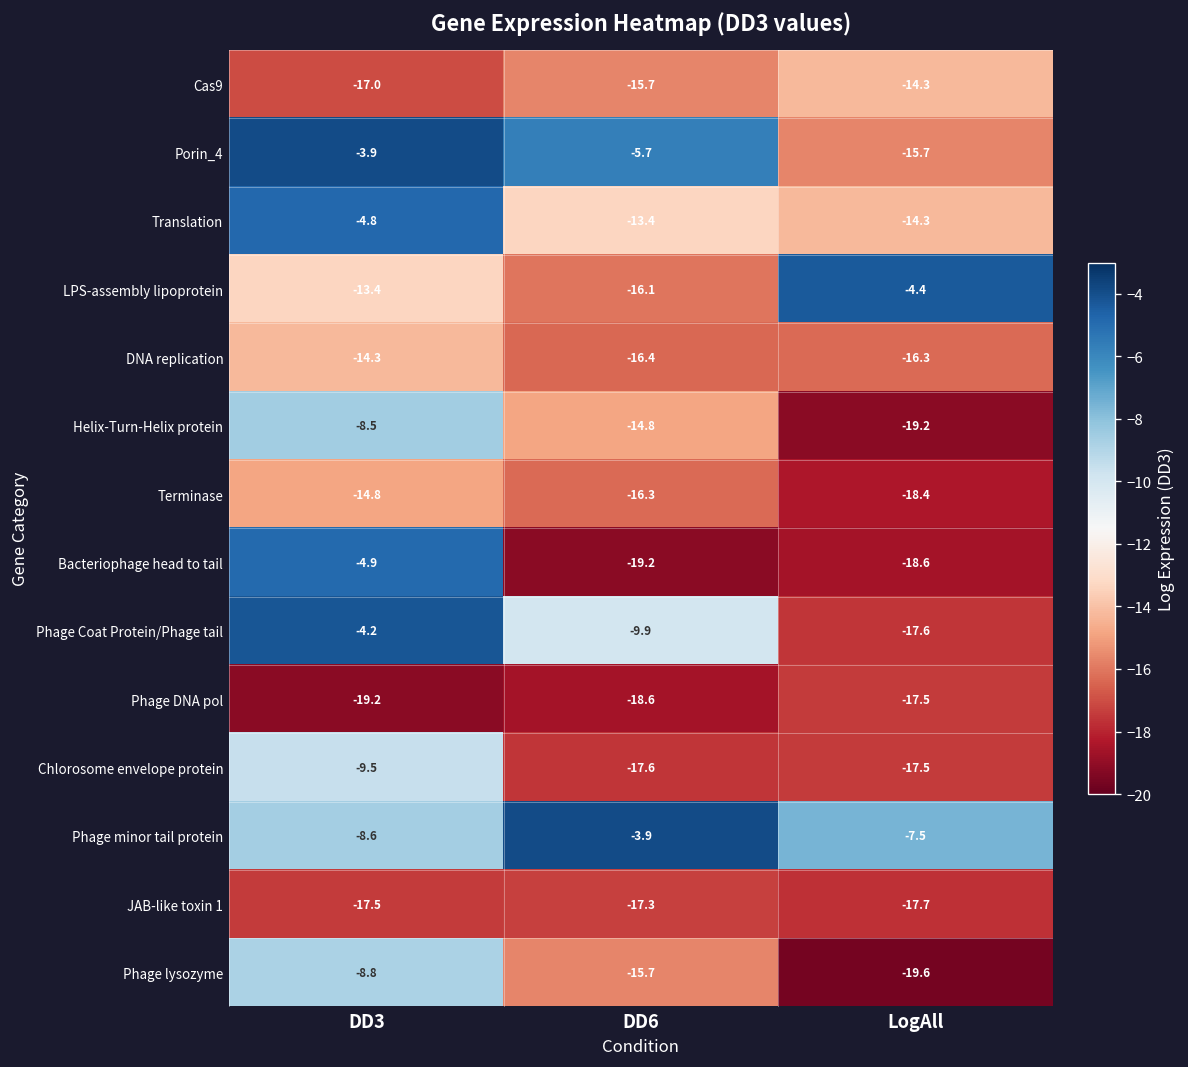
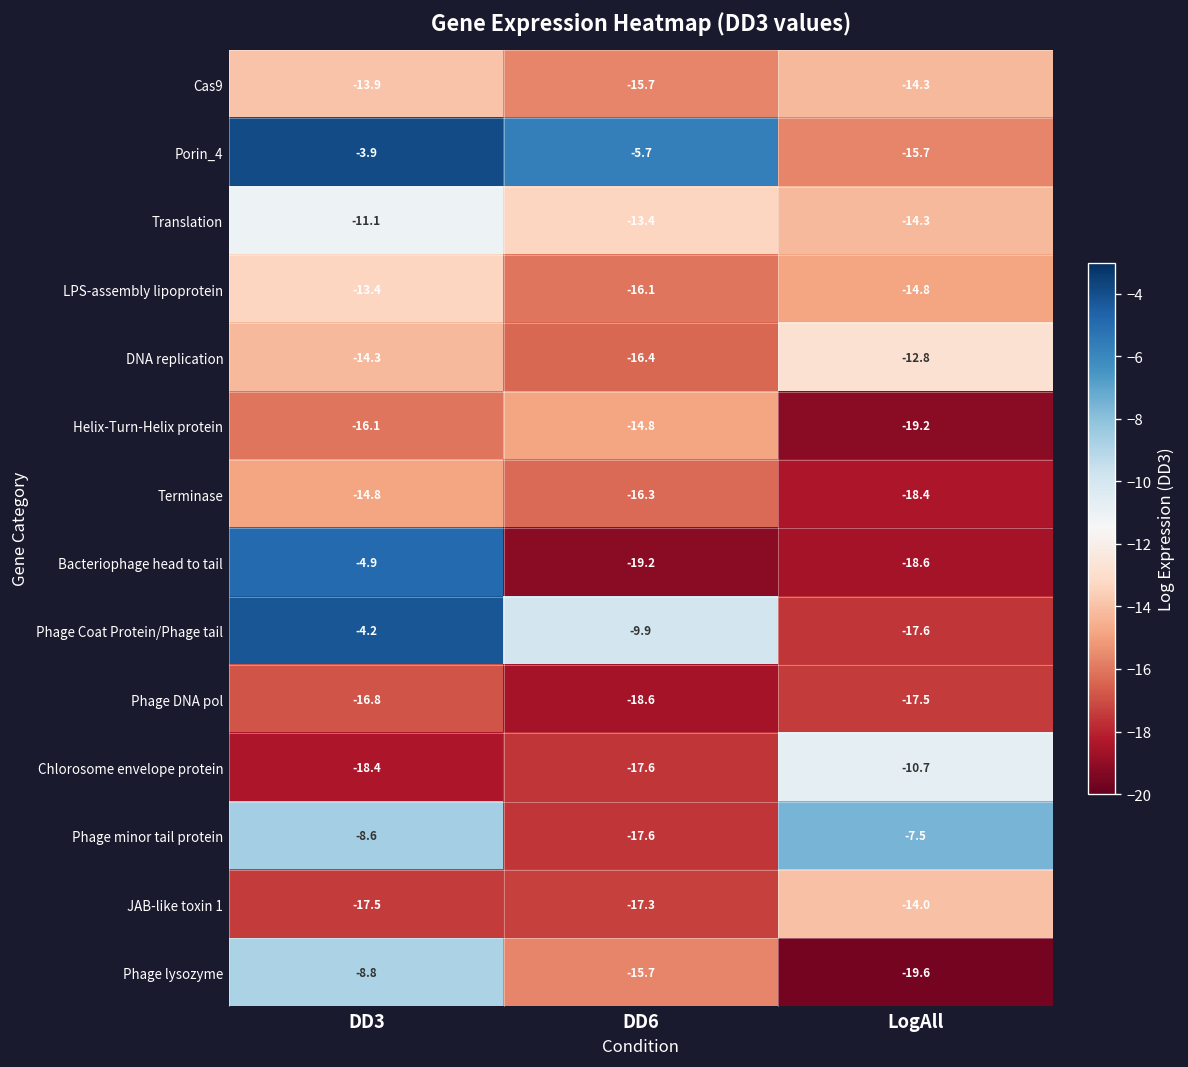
Cas9, DD3: -17.0 -> -13.9
Translation, DD3: -4.8 -> -11.1
LPS-assembly lipoprotein, LogAll: -4.4 -> -14.8
DNA replication, LogAll: -16.3 -> -12.8
Helix-Turn-Helix protein, DD3: -8.5 -> -16.1
Phage DNA pol, DD3: -19.2 -> -16.8
Chlorosome envelope protein, DD3: -9.5 -> -18.4
Chlorosome envelope protein, LogAll: -17.5 -> -10.7
Phage minor tail protein, DD6: -3.9 -> -17.6
JAB-like toxin 1, LogAll: -17.7 -> -14.0
